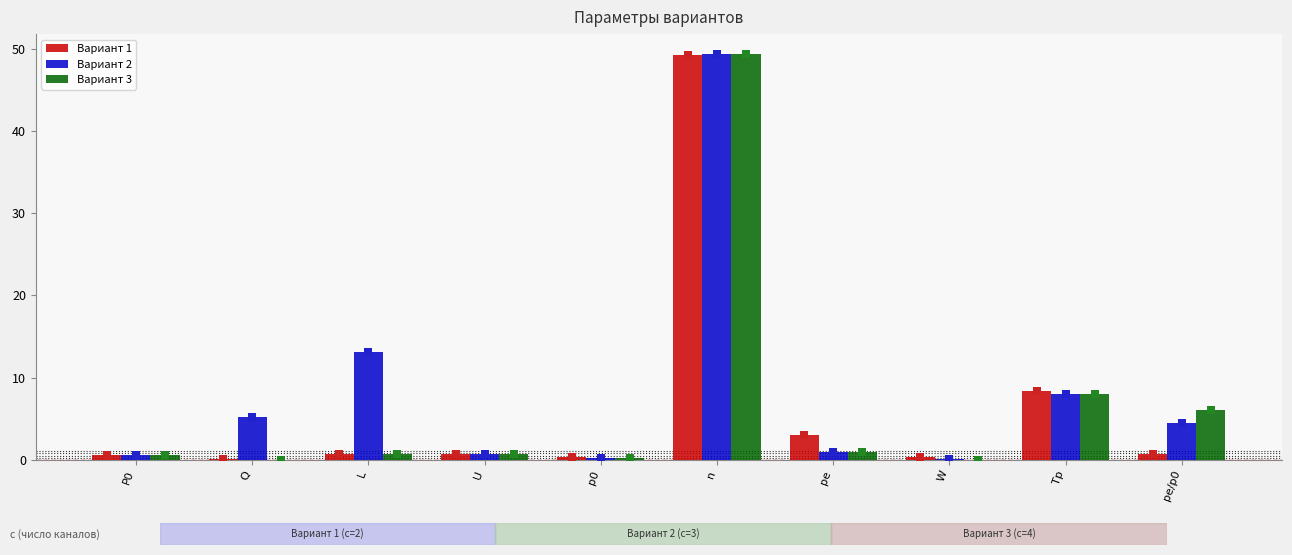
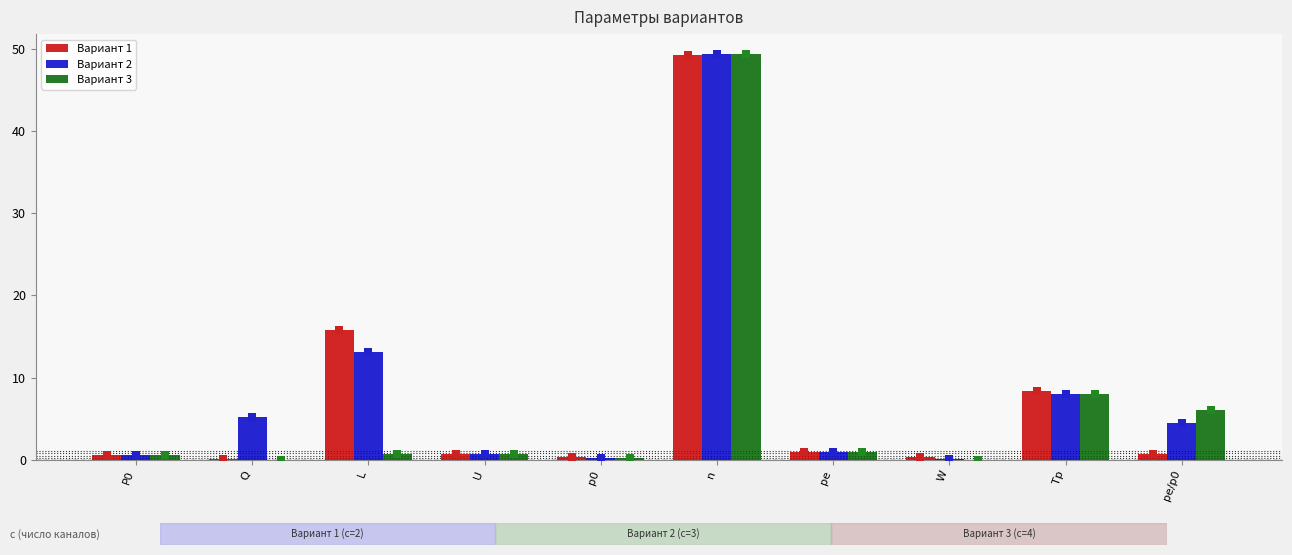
Вариант 1, L: 1 -> 16
Вариант 1, pe: 3 -> 1
